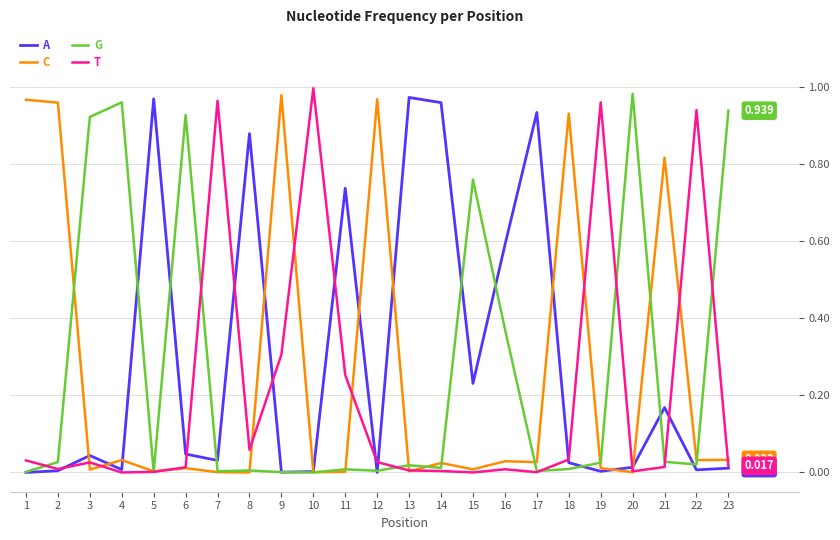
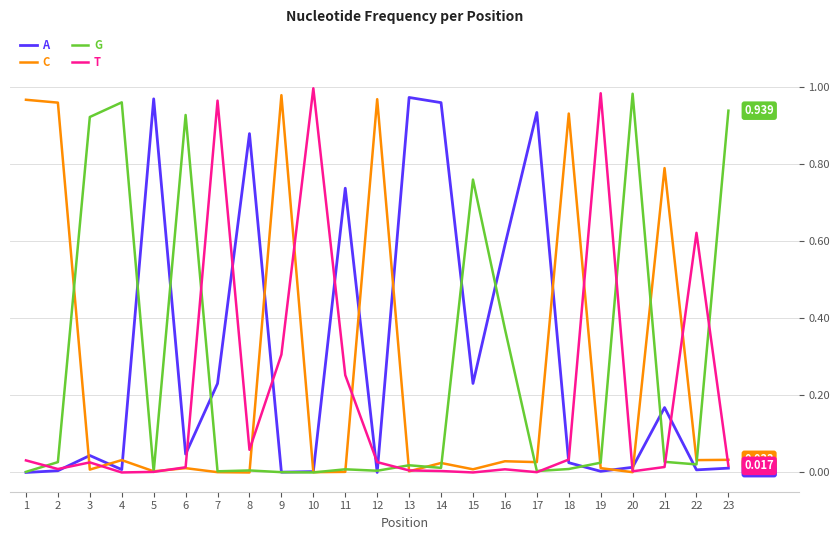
A, 7: 0.03 -> 0.23
T, 19: 0.96 -> 0.98
C, 21: 0.82 -> 0.79
T, 22: 0.94 -> 0.62
